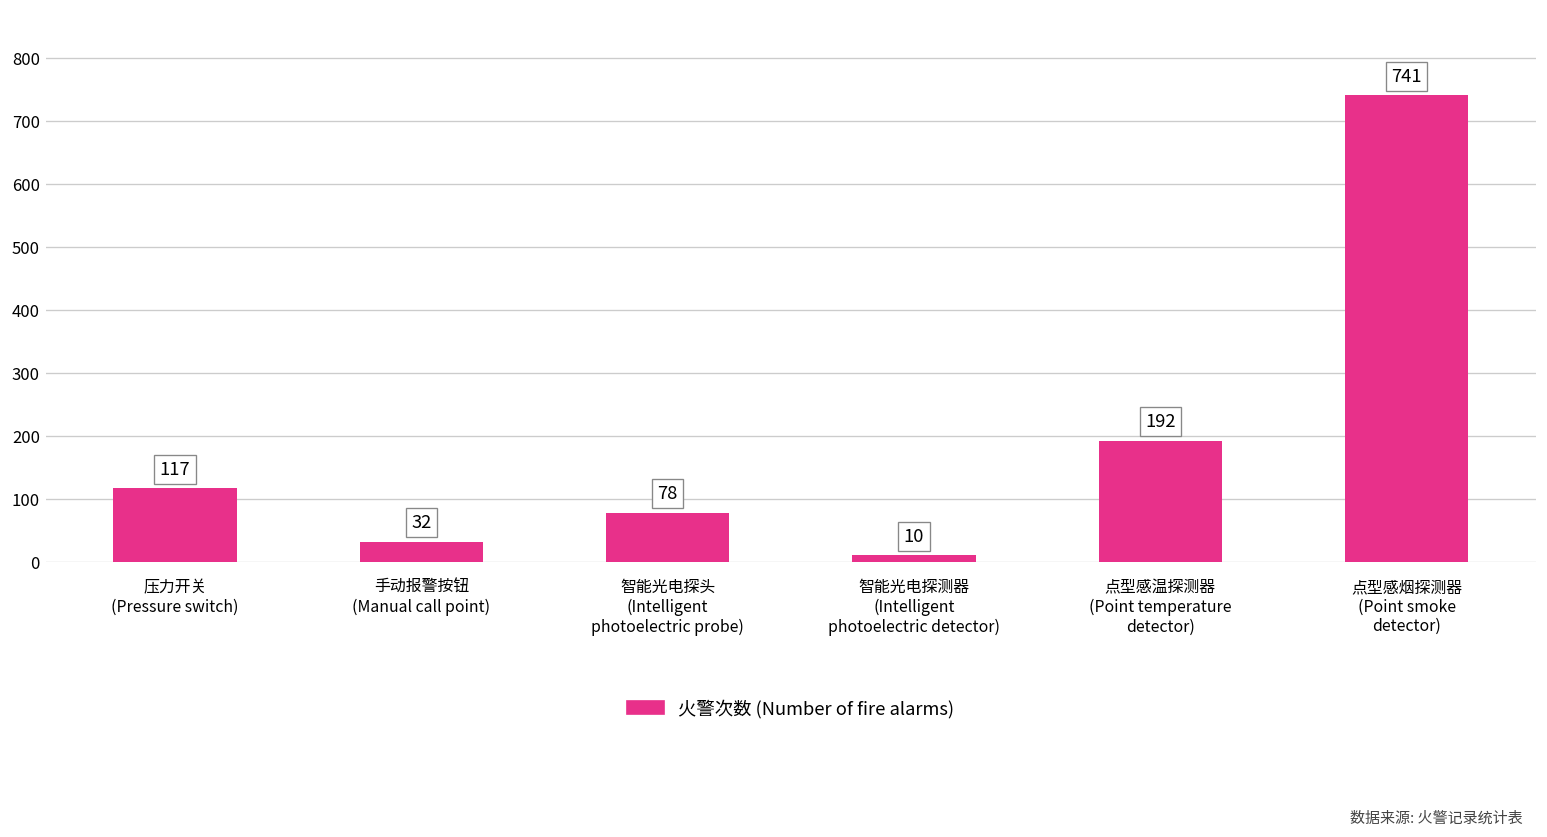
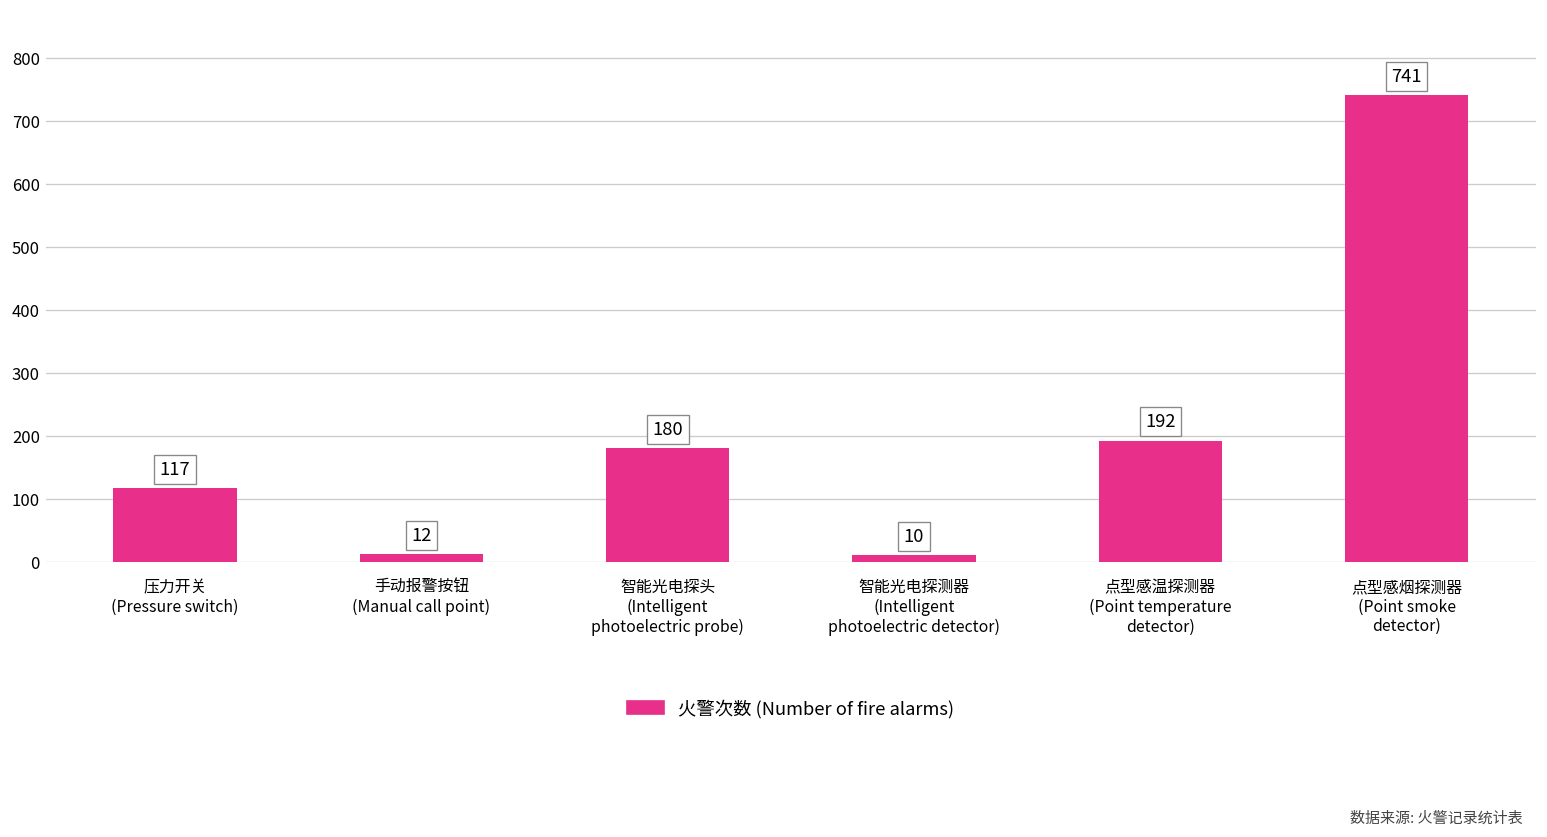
手动报警按钮 (Manual call point): 32 -> 12
智能光电探头 (Intelligent photoelectric probe): 78 -> 180
